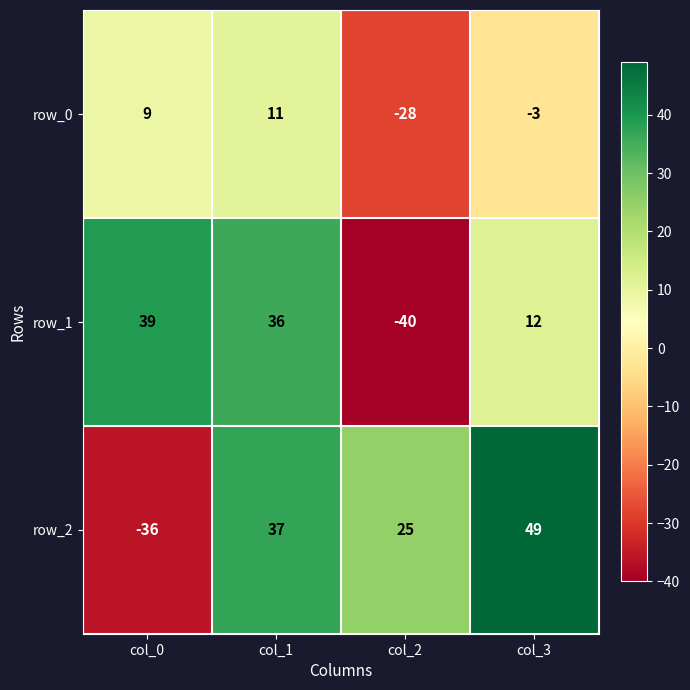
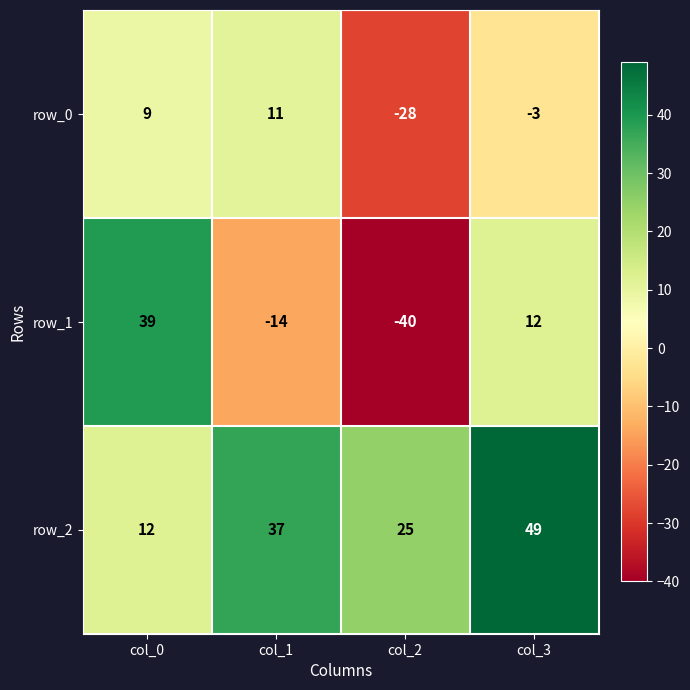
row_1, col_1: 36 -> -14
row_2, col_0: -36 -> 12
